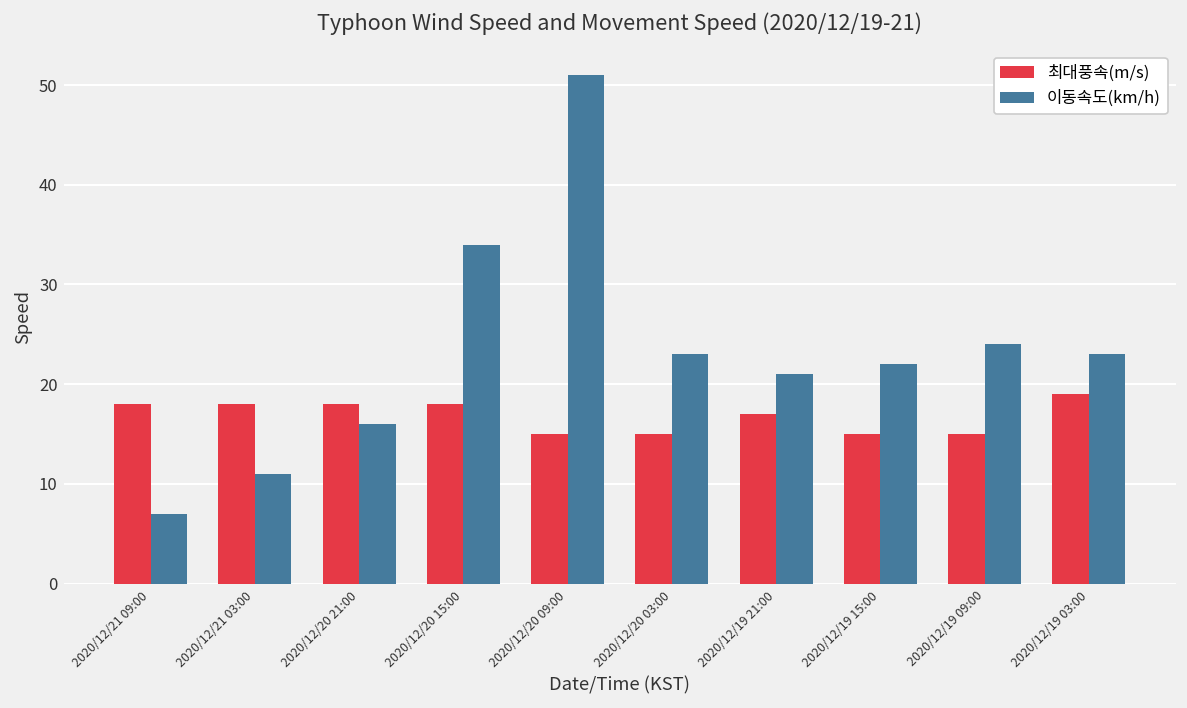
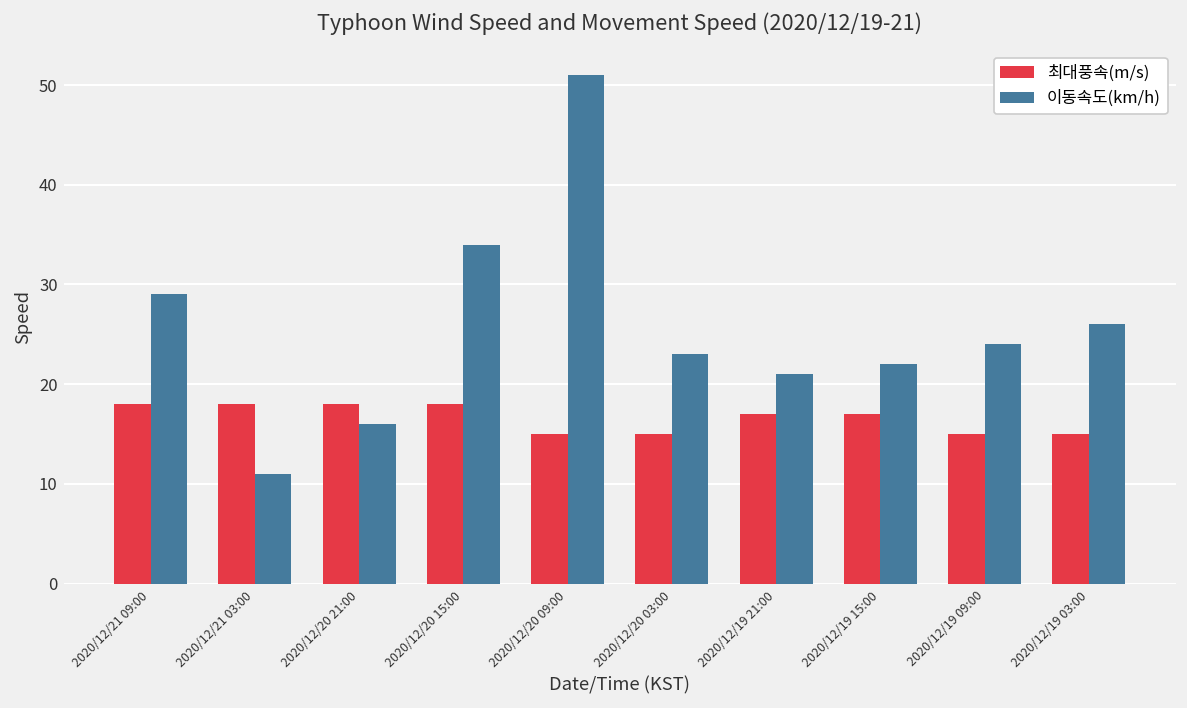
이동속도(km/h), 2020/12/21 09:00: 7 -> 29
최대풍속(m/s), 2020/12/19 15:00: 15 -> 17
최대풍속(m/s), 2020/12/19 03:00: 19 -> 15
이동속도(km/h), 2020/12/19 03:00: 23 -> 26
